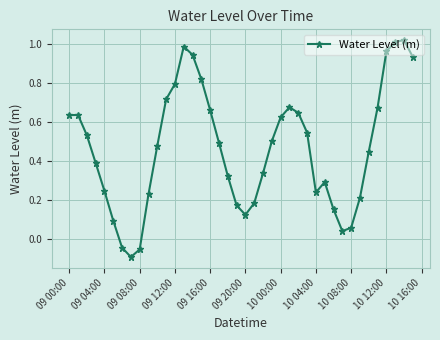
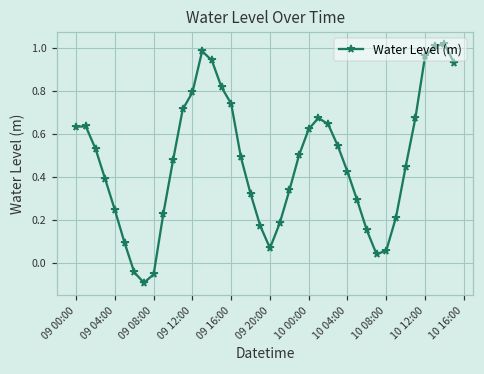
09 16:00: 0.66 -> 0.74
09 20:00: 0.12 -> 0.07
10 04:00: 0.24 -> 0.42
